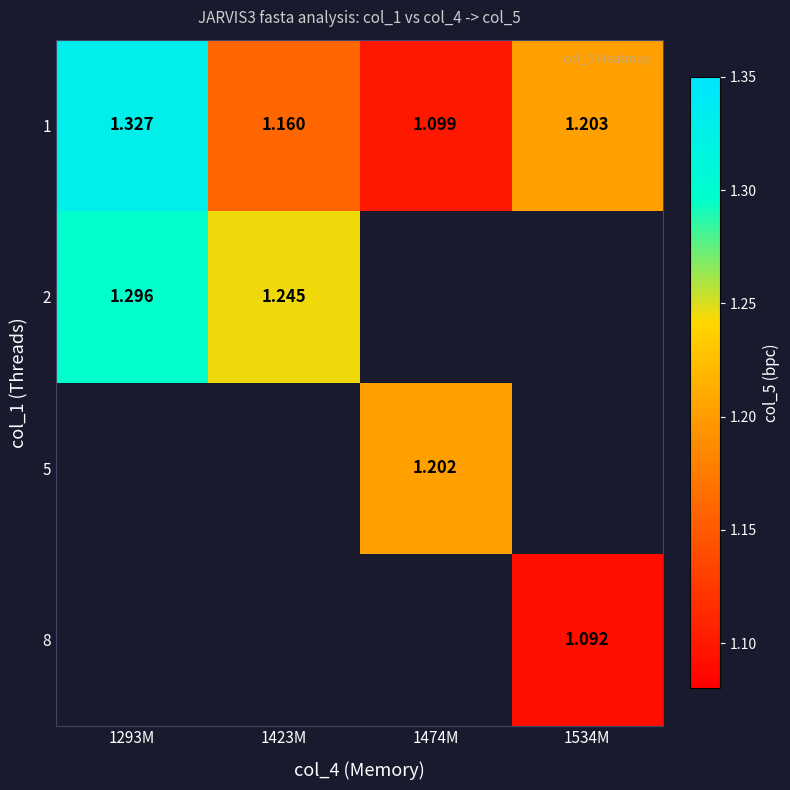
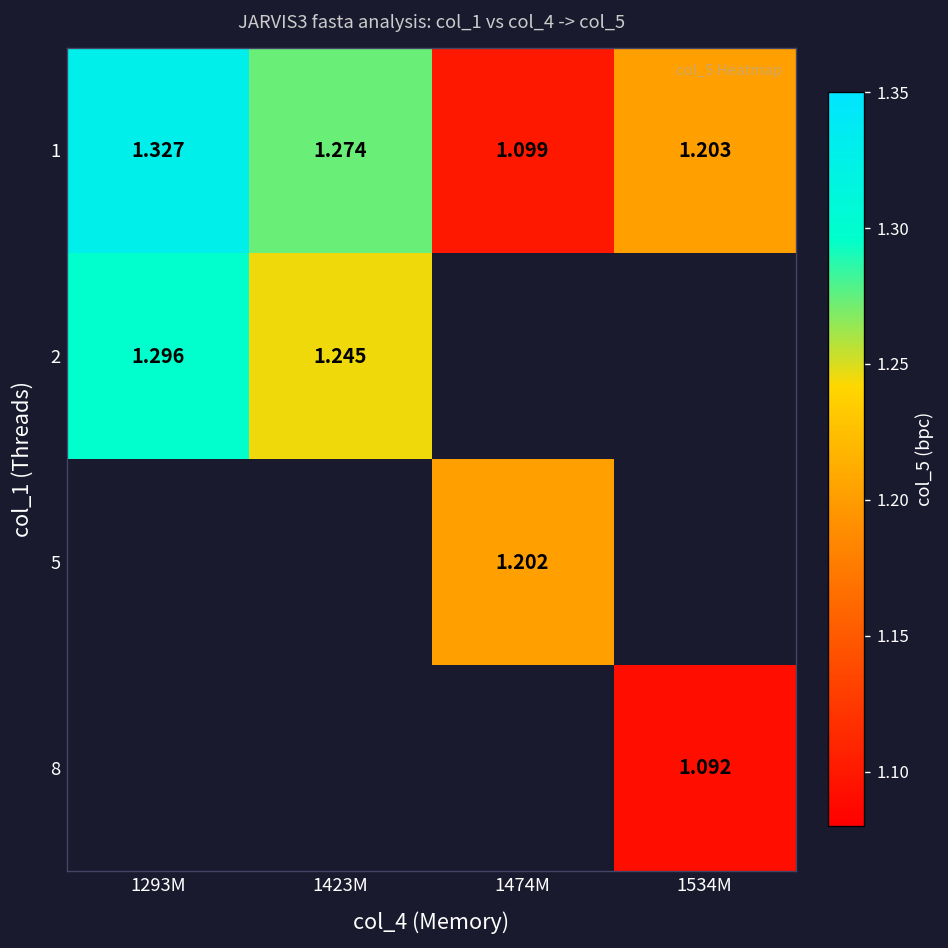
1, 1423M: 1.160 -> 1.274
